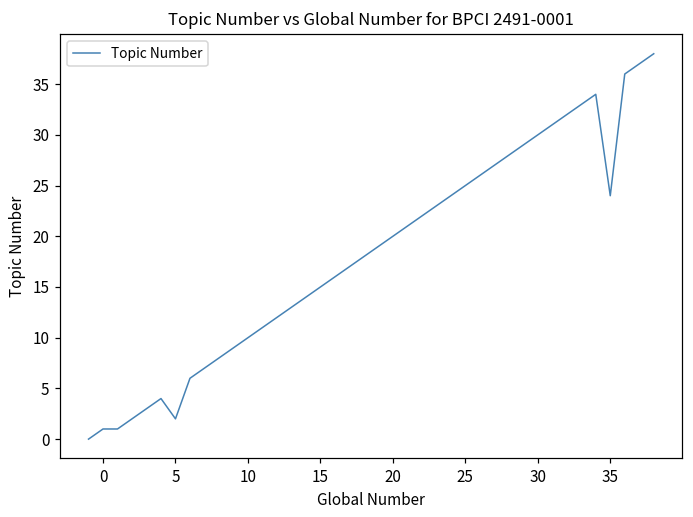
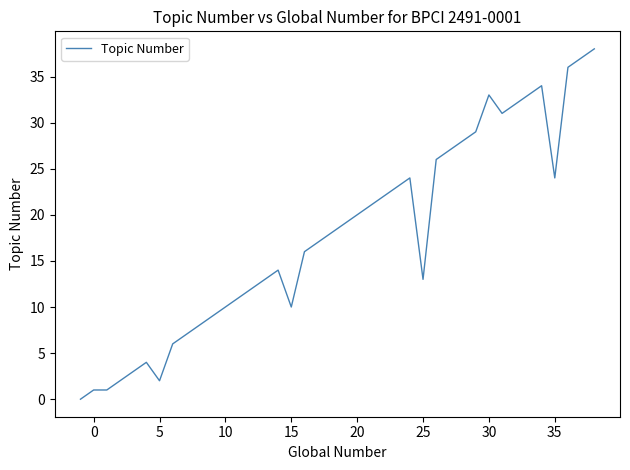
15: 15 -> 10
25: 25 -> 13
30: 30 -> 33
